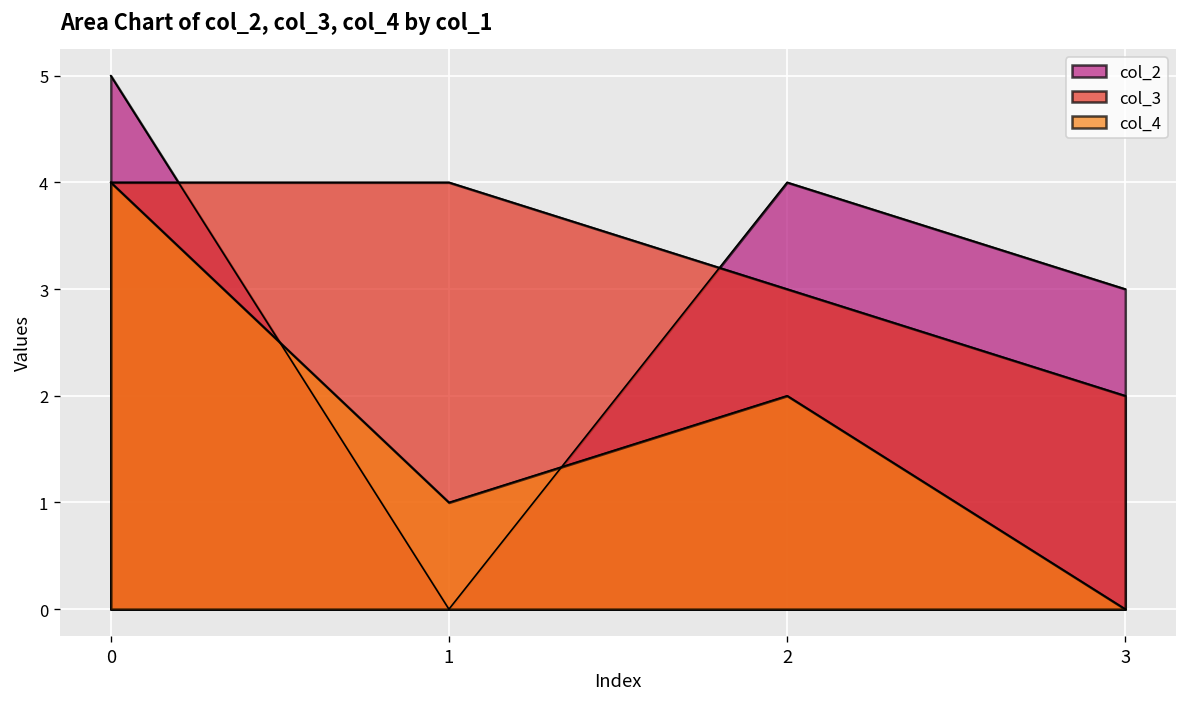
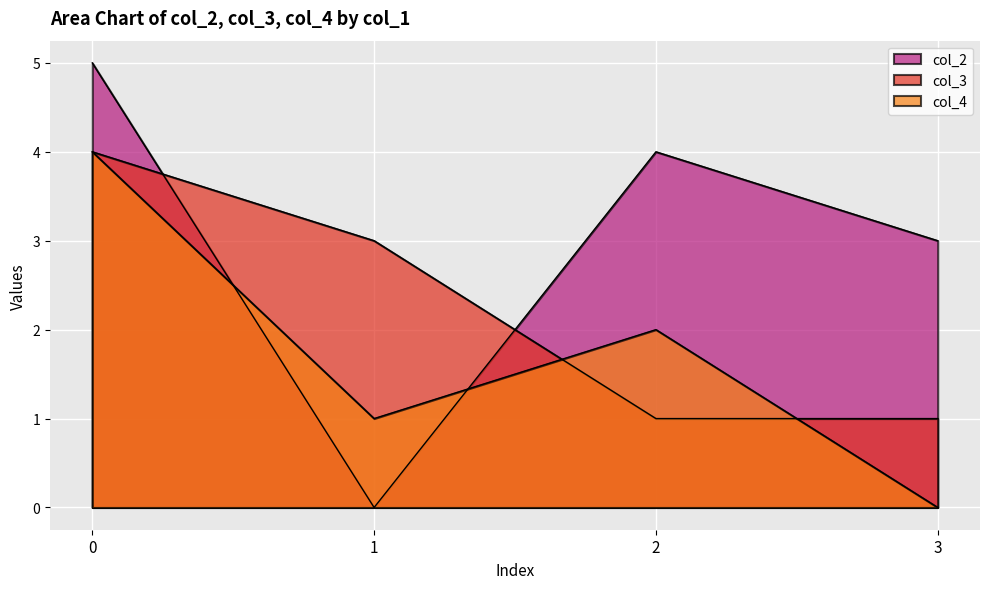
col_3, 1: 4 -> 3
col_3, 2: 3 -> 1
col_3, 3: 2 -> 1
